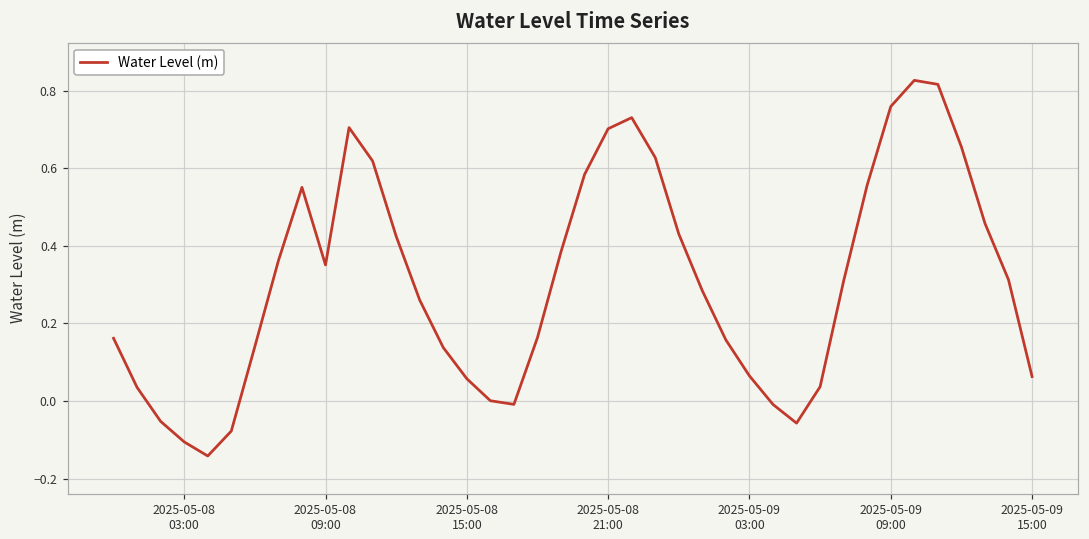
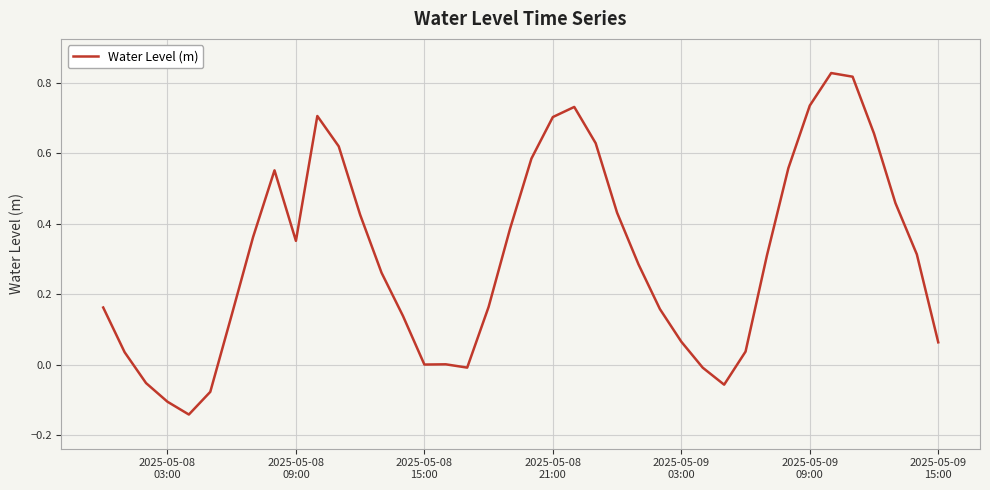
2025-05-08 15:00: 0.06 -> 0.00
2025-05-09 09:00: 0.76 -> 0.73
